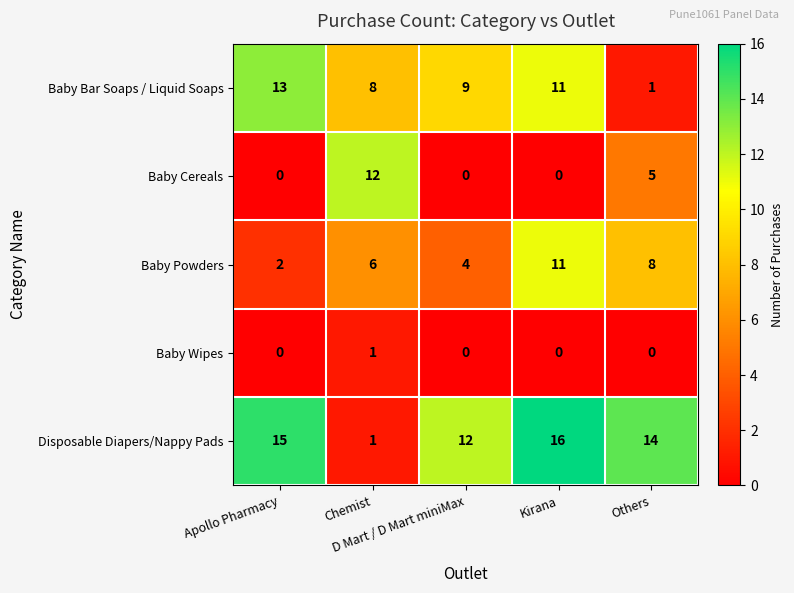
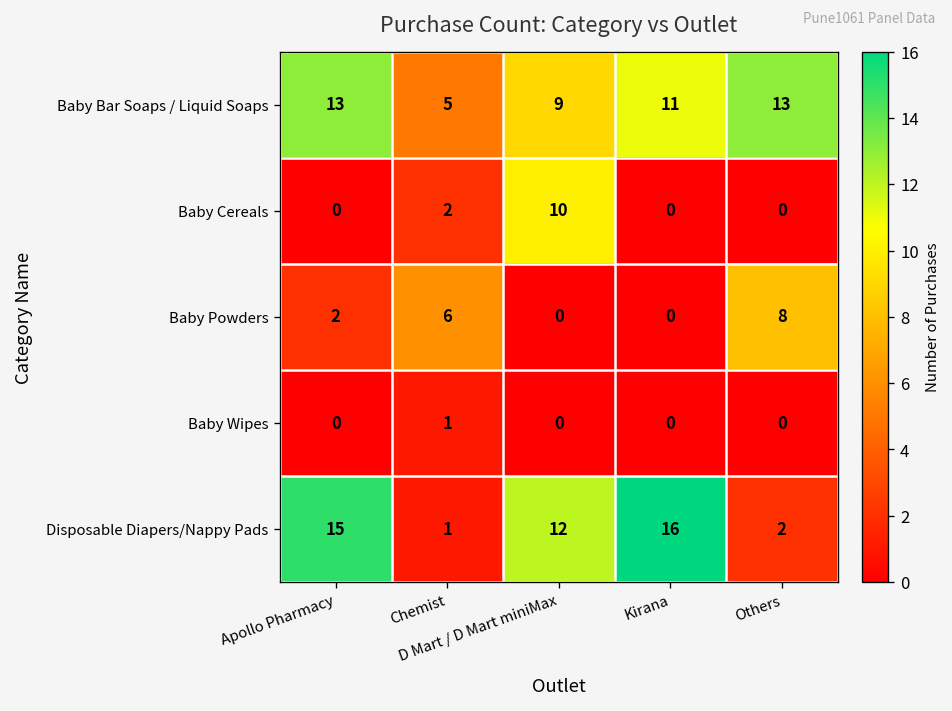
Baby Bar Soaps / Liquid Soaps, Chemist: 8 -> 5
Baby Bar Soaps / Liquid Soaps, Others: 1 -> 13
Baby Cereals, Chemist: 12 -> 2
Baby Cereals, D Mart / D Mart miniMax: 0 -> 10
Baby Cereals, Others: 5 -> 0
Baby Powders, D Mart / D Mart miniMax: 4 -> 0
Baby Powders, Kirana: 11 -> 0
Disposable Diapers/Nappy Pads, Others: 14 -> 2
